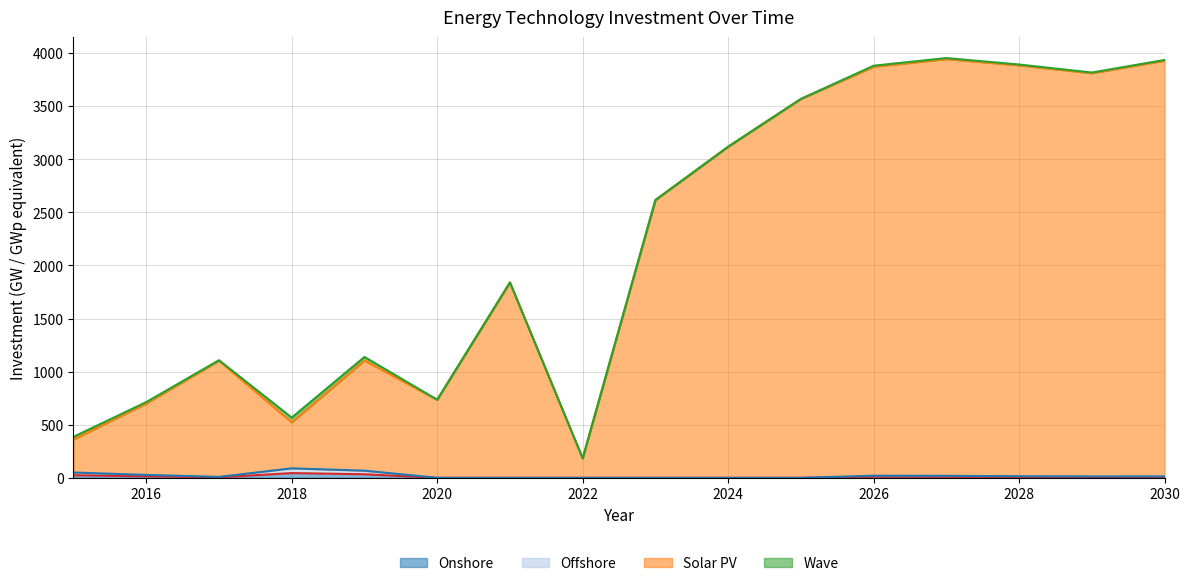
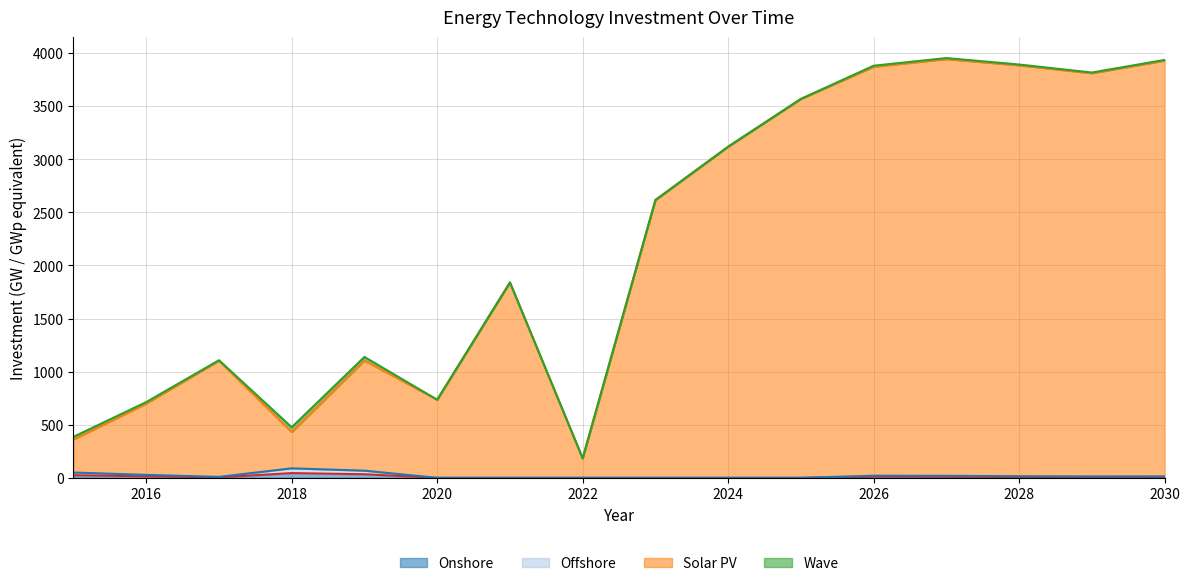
Solar PV, 2018: 430 -> 340
